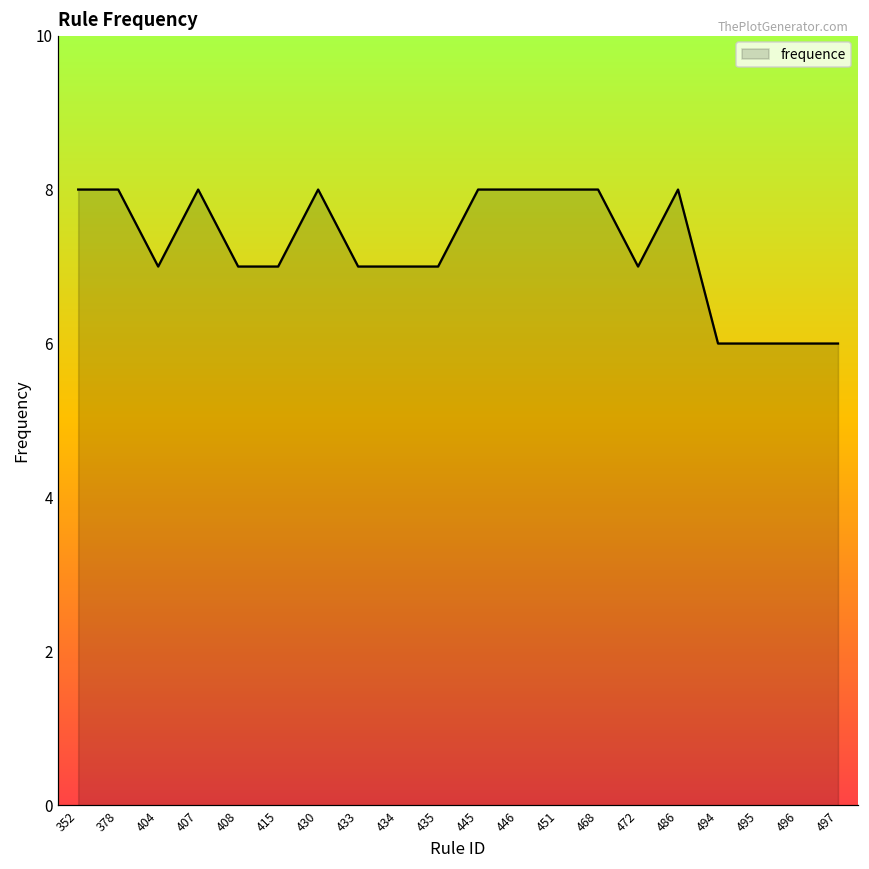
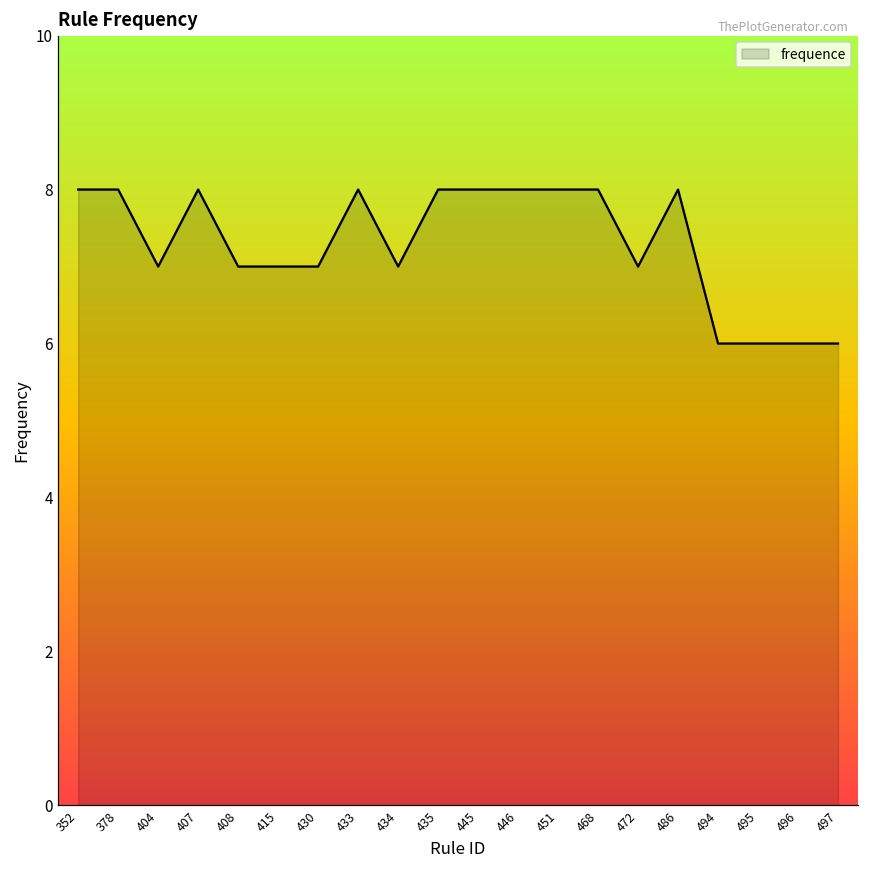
430: 8 -> 7
433: 7 -> 8
435: 7 -> 8
